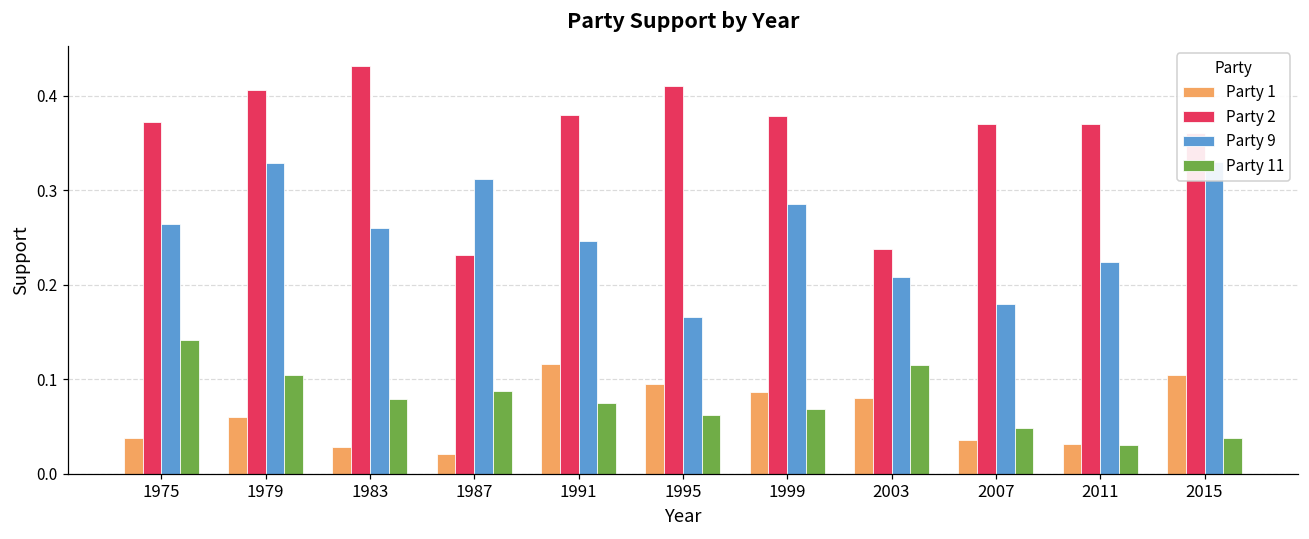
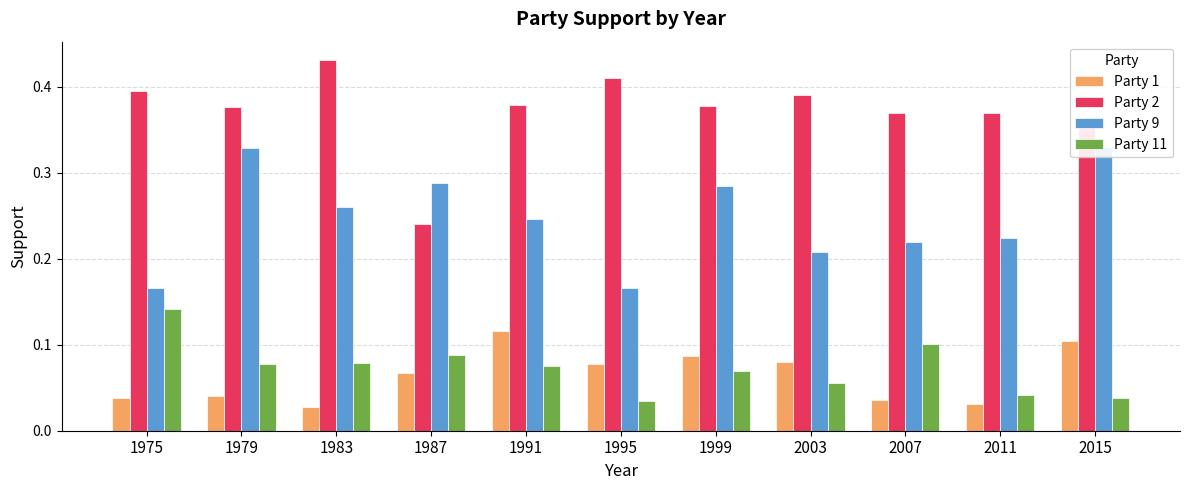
Party 2, 1975: 0.37 -> 0.40
Party 9, 1975: 0.26 -> 0.17
Party 1, 1979: 0.06 -> 0.04
Party 2, 1979: 0.41 -> 0.38
Party 11, 1979: 0.10 -> 0.08
Party 1, 1987: 0.02 -> 0.07
Party 2, 1987: 0.23 -> 0.24
Party 9, 1987: 0.31 -> 0.29
Party 1, 1995: 0.10 -> 0.08
Party 11, 1995: 0.06 -> 0.04
Party 2, 2003: 0.24 -> 0.39
Party 11, 2003: 0.12 -> 0.06
Party 9, 2007: 0.18 -> 0.22
Party 11, 2007: 0.05 -> 0.10
Party 11, 2011: 0.03 -> 0.04
